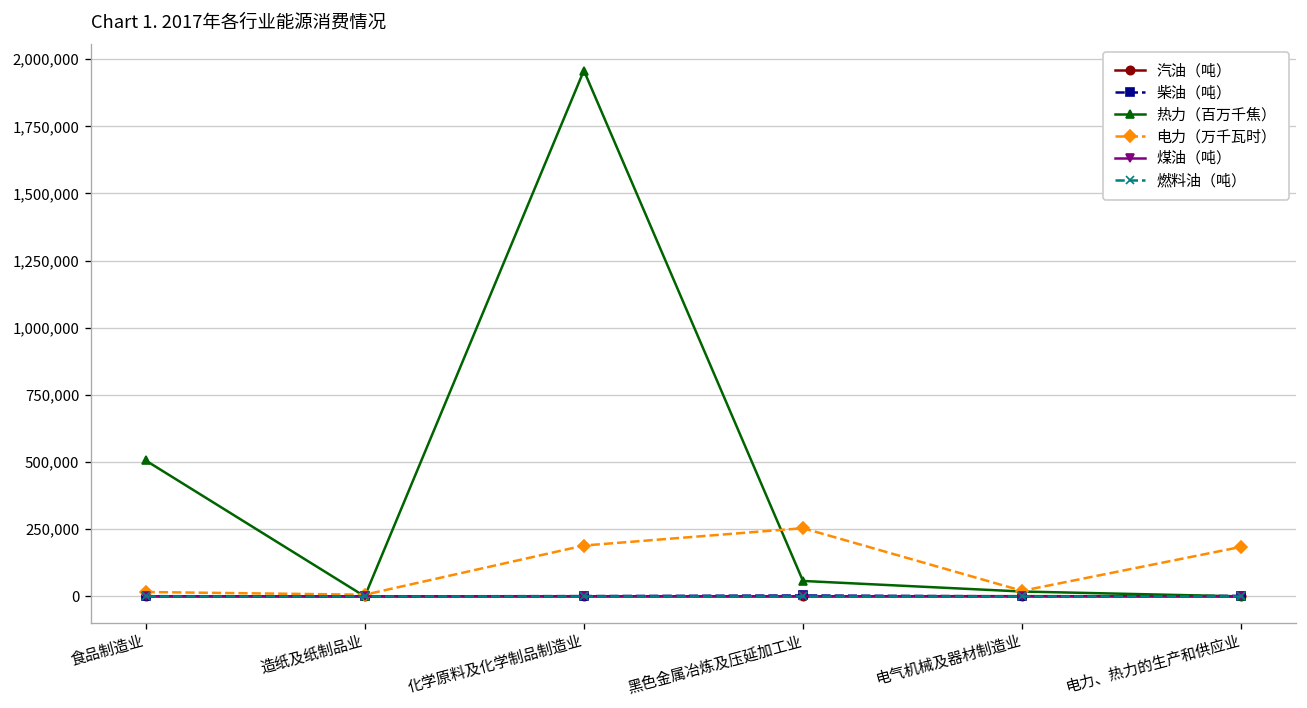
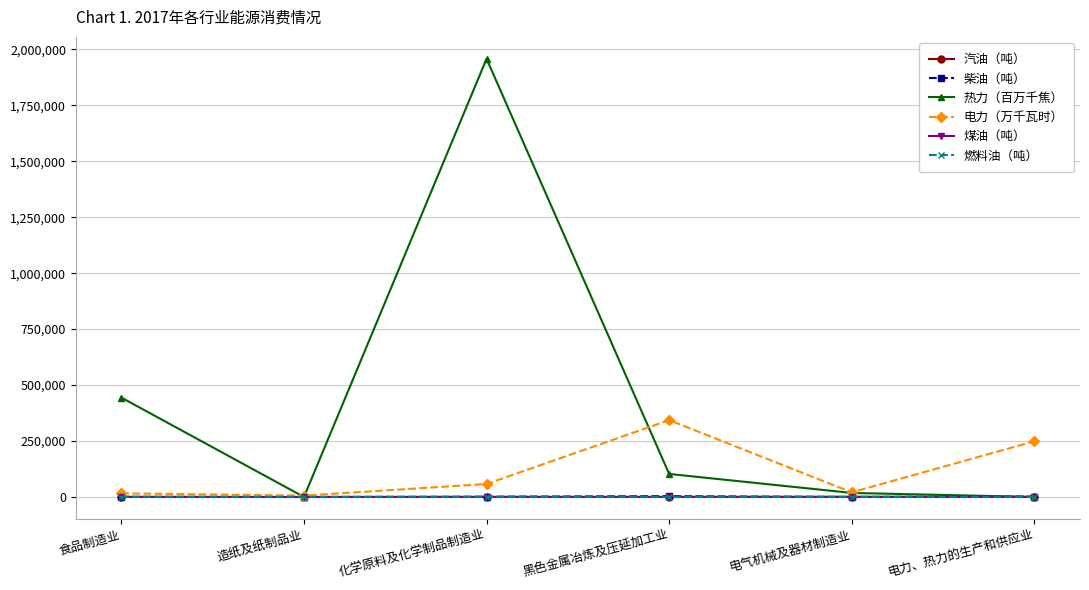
热力（百万千焦）, 食品制造业: 510,000 -> 440,000
电力（万千瓦时）, 化学原料及化学制品制造业: 190,000 -> 60,000
热力（百万千焦）, 黑色金属冶炼及压延加工业: 60,000 -> 100,000
电力（万千瓦时）, 黑色金属冶炼及压延加工业: 250,000 -> 340,000
电力（万千瓦时）, 电力、热力的生产和供应业: 180,000 -> 250,000
